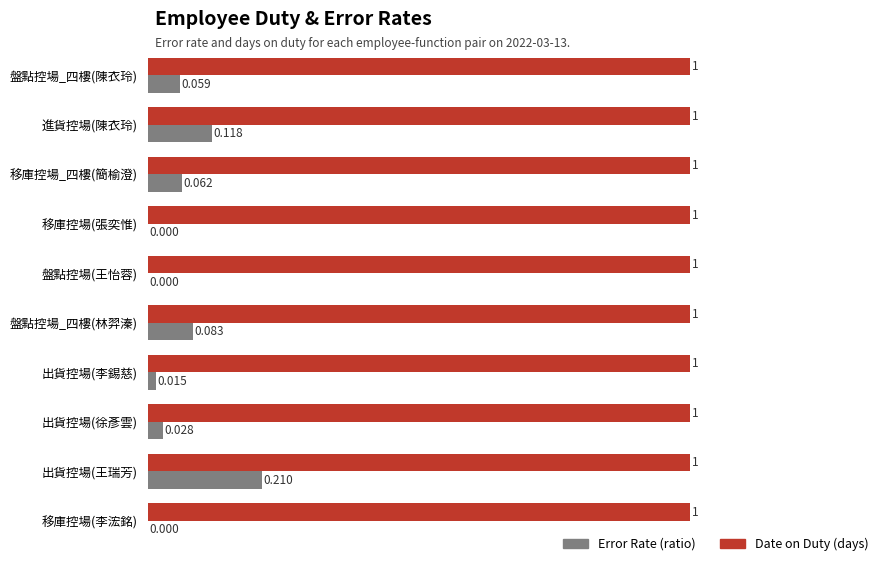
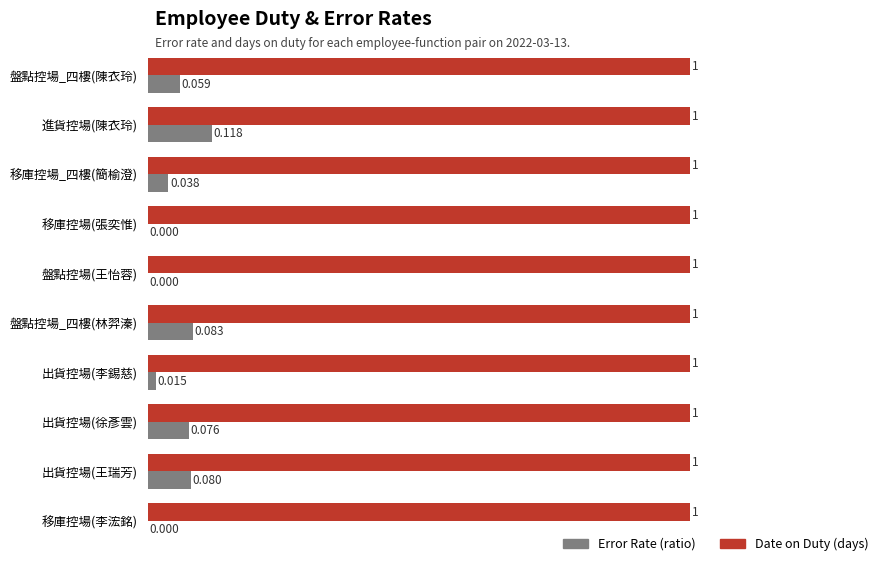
Error Rate (ratio), 移庫控場_四樓(簡榆澄): 0.062 -> 0.038
Error Rate (ratio), 出貨控場(徐彥雲): 0.028 -> 0.076
Error Rate (ratio), 出貨控場(王瑞芳): 0.210 -> 0.080
